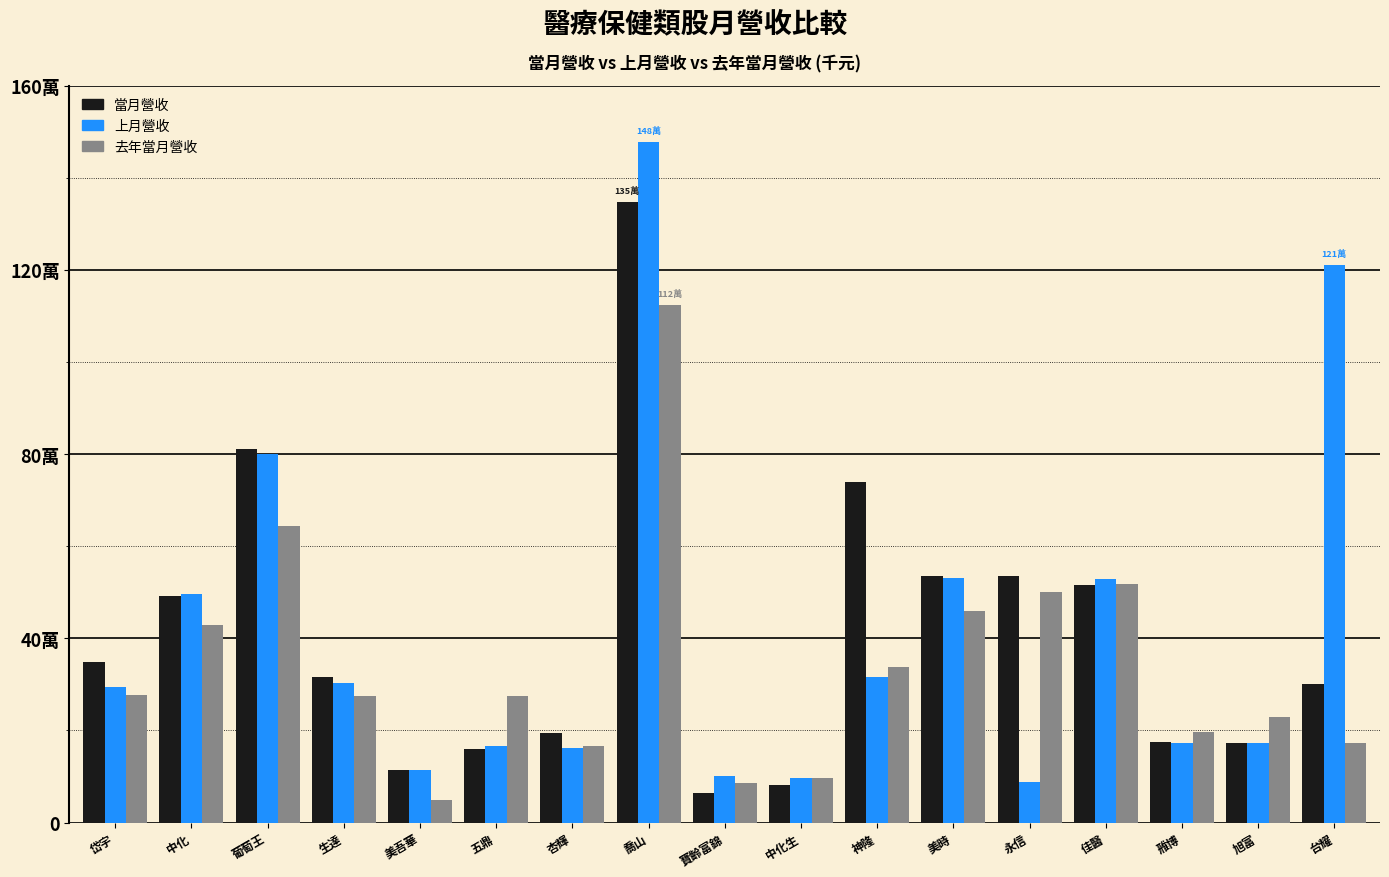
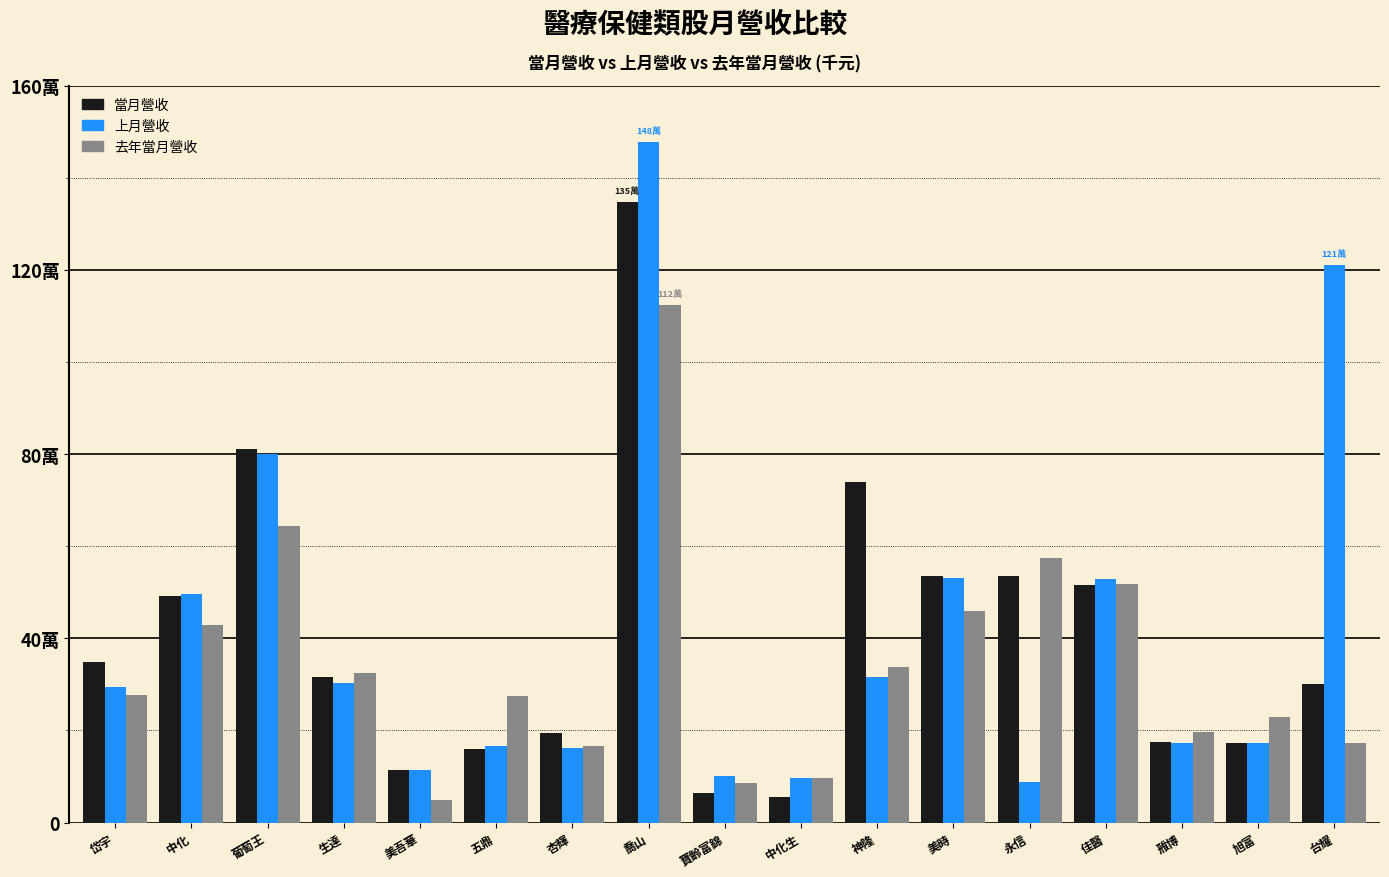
去年當月營收, 生達: 27萬 -> 32萬
當月營收, 中化生: 8萬 -> 5萬
去年當月營收, 永信: 50萬 -> 57萬
